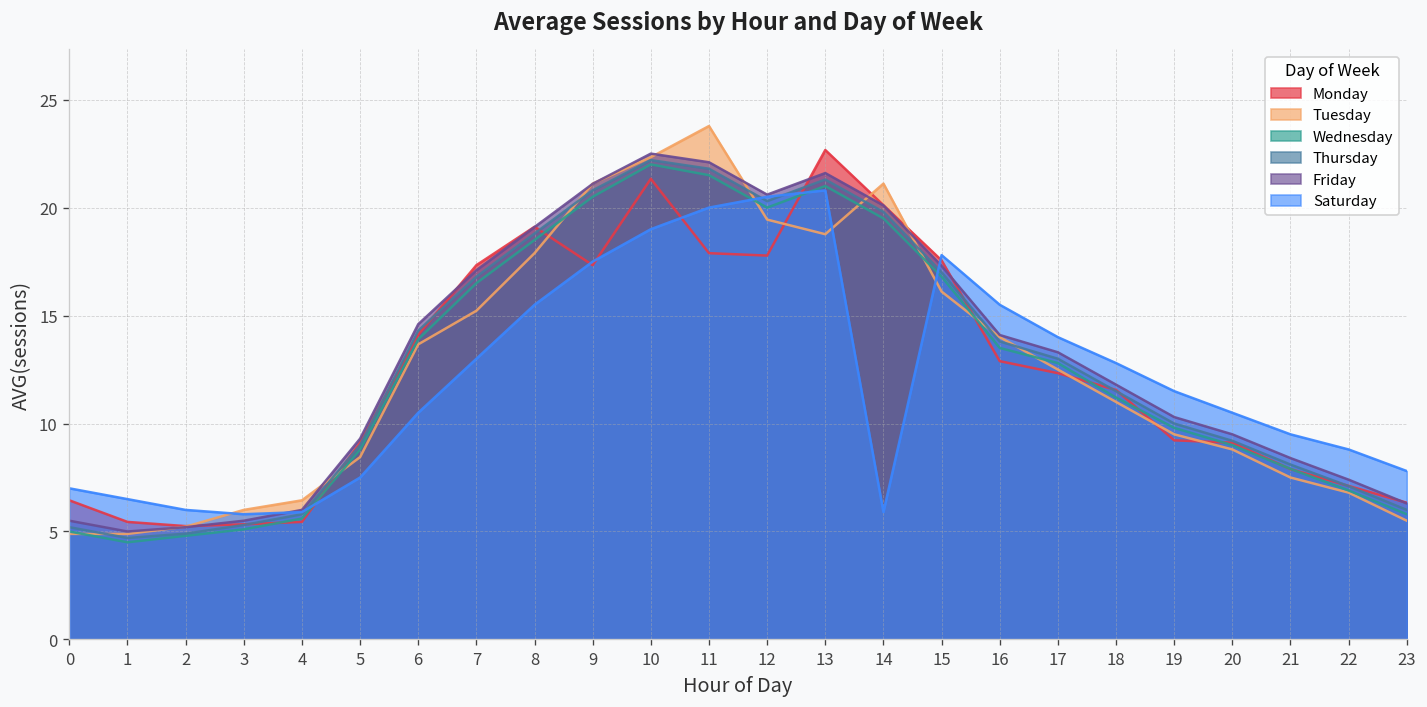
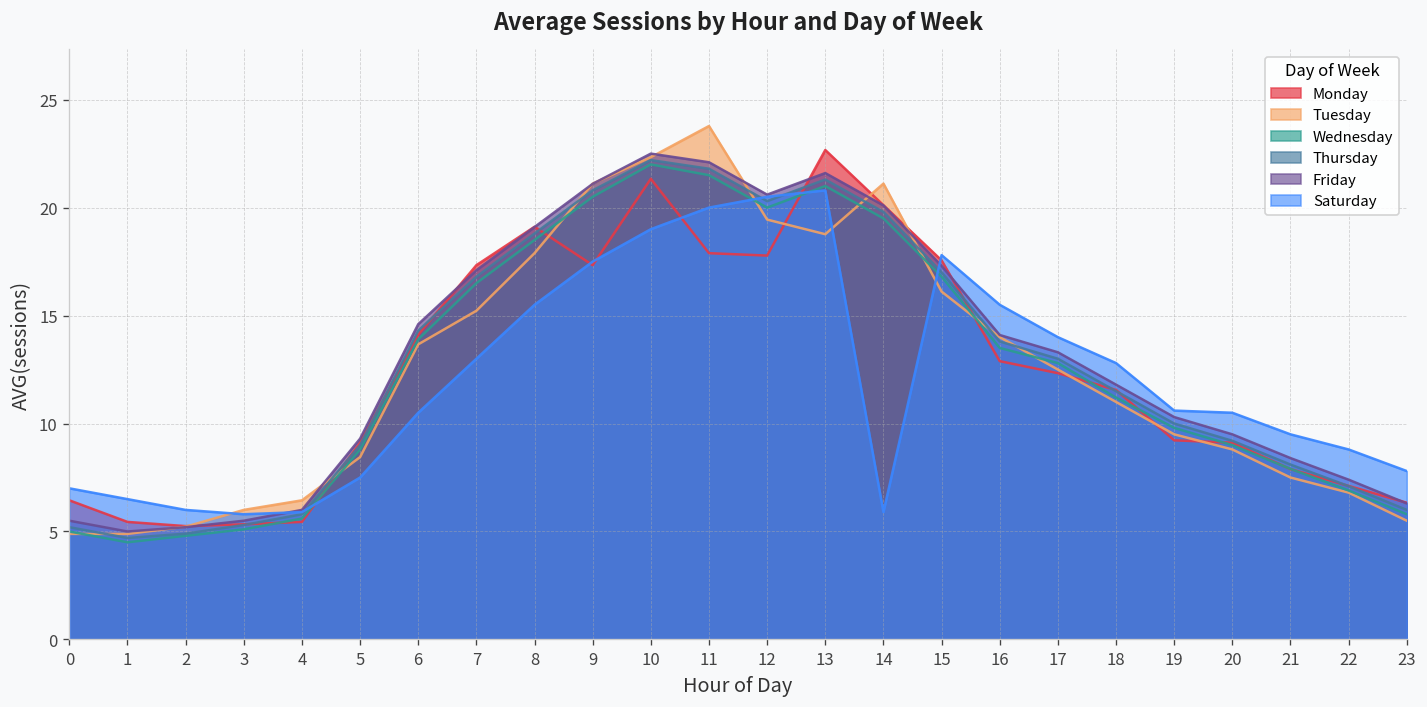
Saturday, 19: 11.5 -> 10.6
